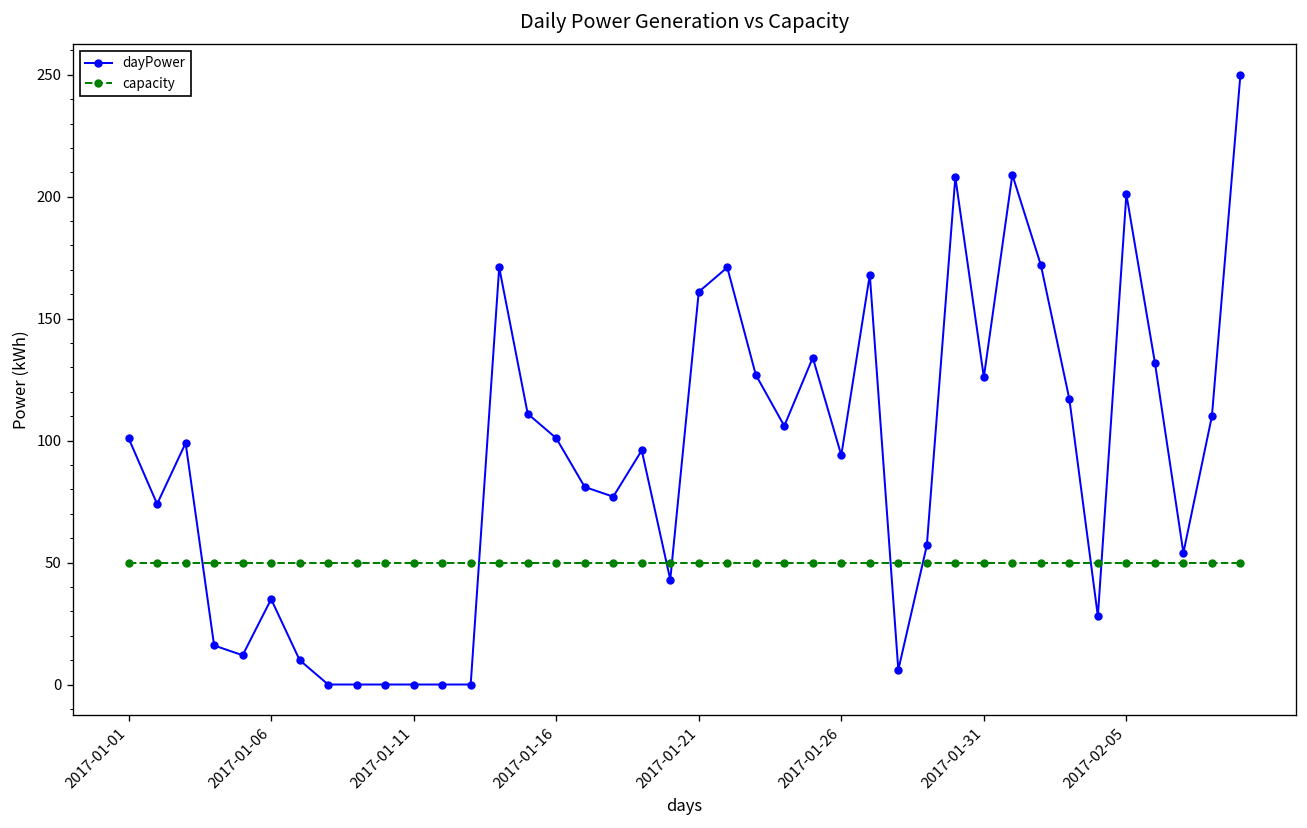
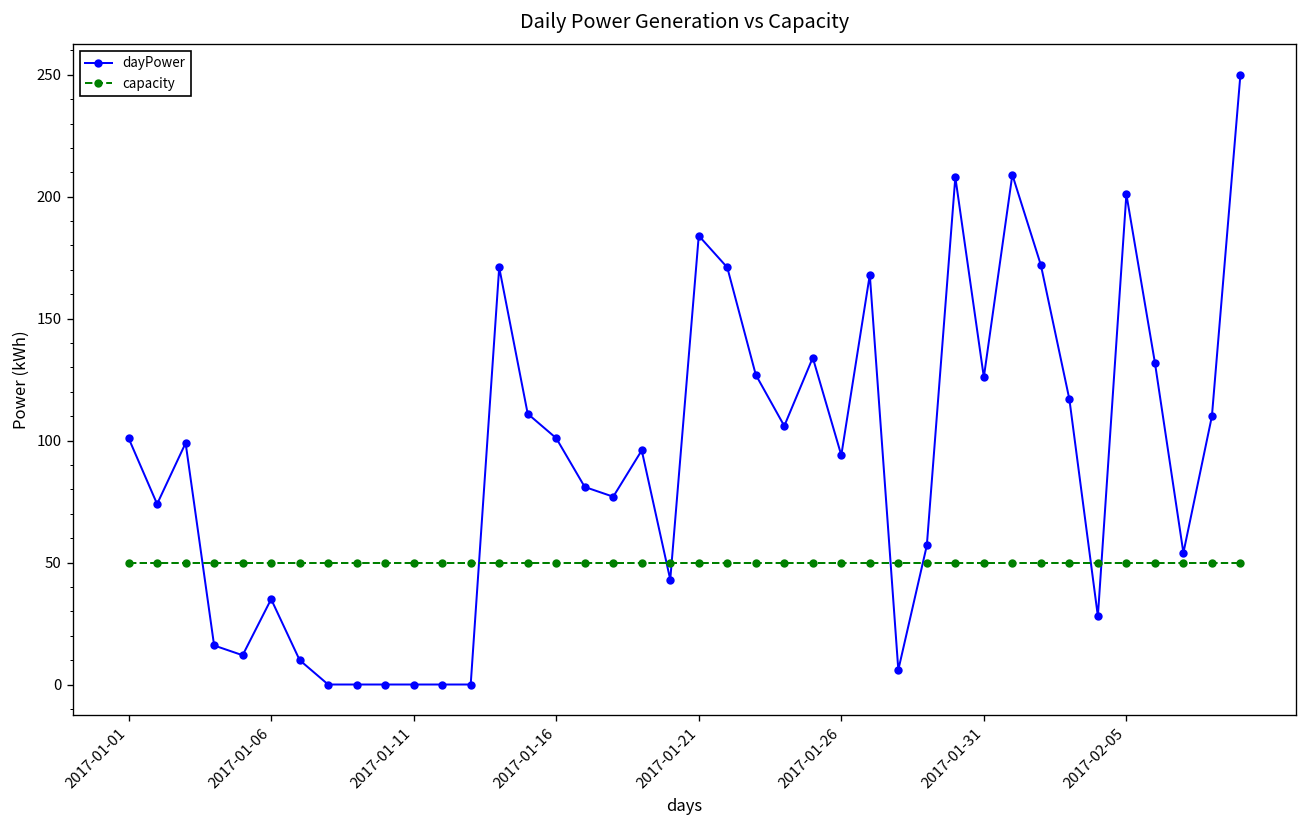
dayPower, 2017-01-21: 161 -> 184
